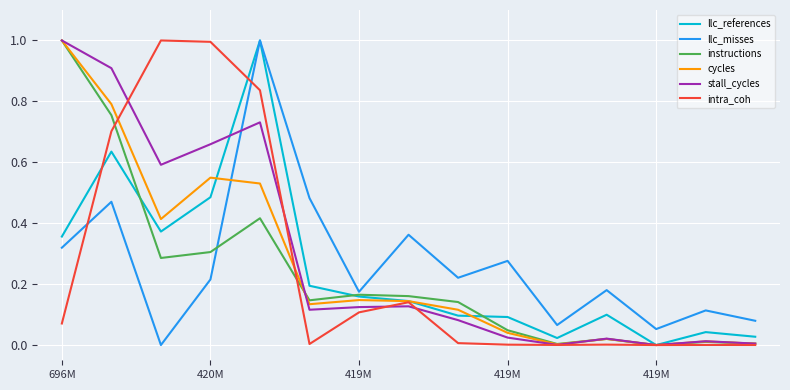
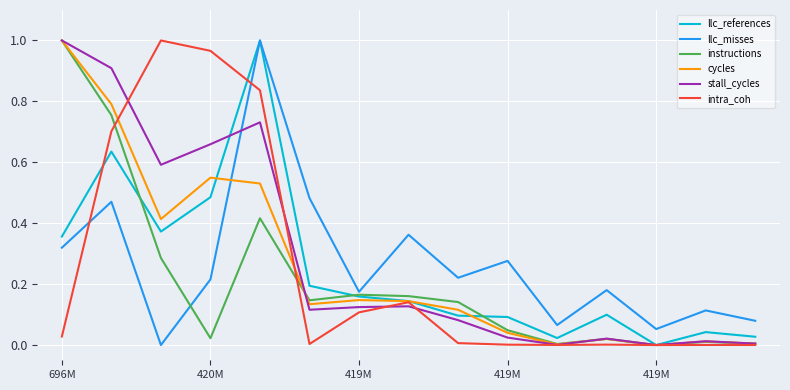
intra_coh, 696M: 0.07 -> 0.03
instructions, 420M: 0.31 -> 0.02
intra_coh, 420M: 1.00 -> 0.97
